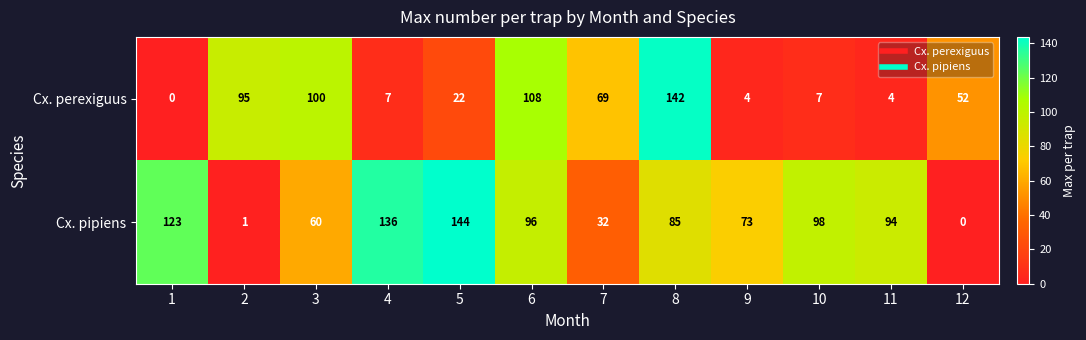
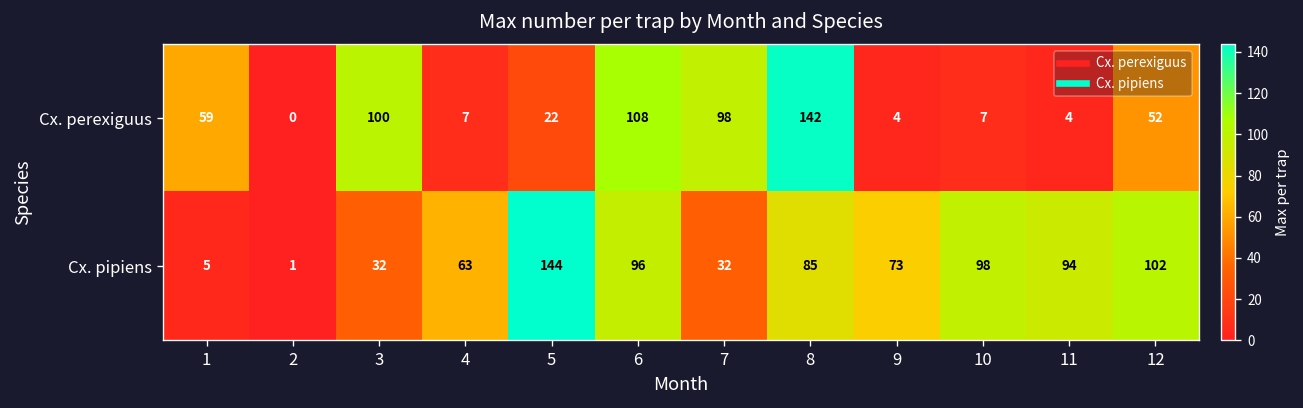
Cx. perexiguus, 1: 0 -> 59
Cx. perexiguus, 2: 95 -> 0
Cx. perexiguus, 7: 69 -> 98
Cx. pipiens, 1: 123 -> 5
Cx. pipiens, 3: 60 -> 32
Cx. pipiens, 4: 136 -> 63
Cx. pipiens, 12: 0 -> 102
